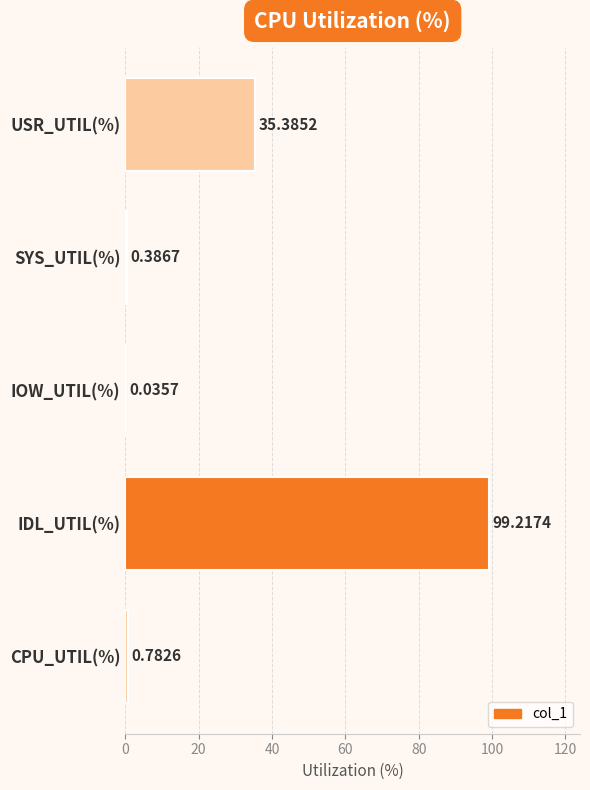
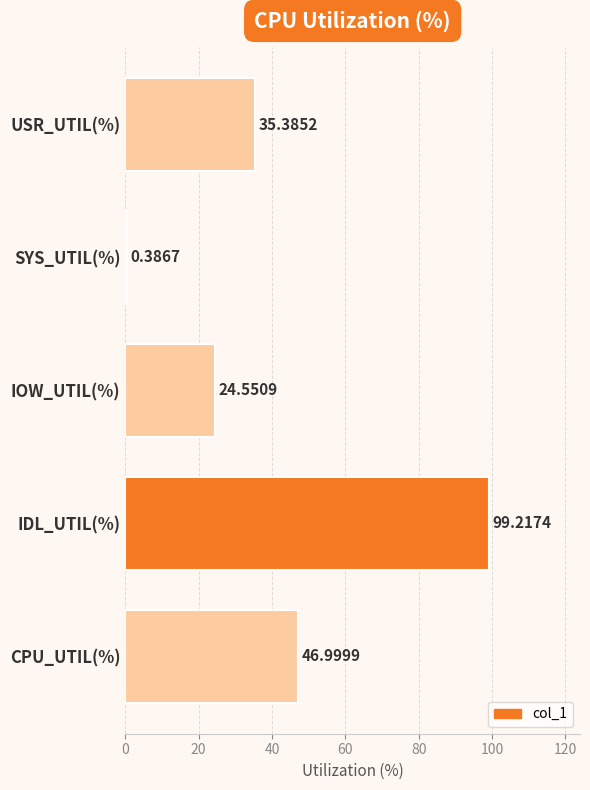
IOW_UTIL(%): 0.0357 -> 24.5509
CPU_UTIL(%): 0.7826 -> 46.9999
